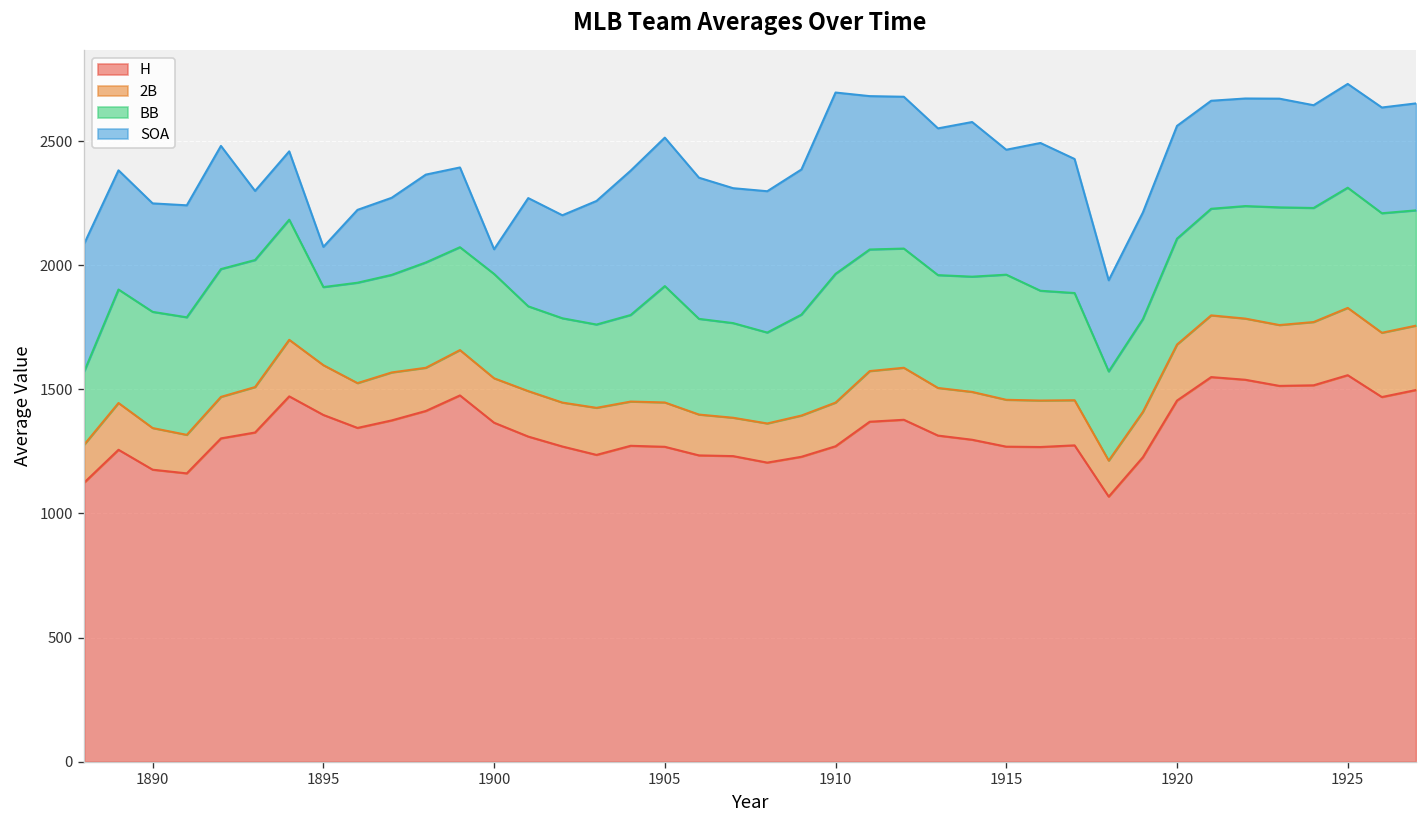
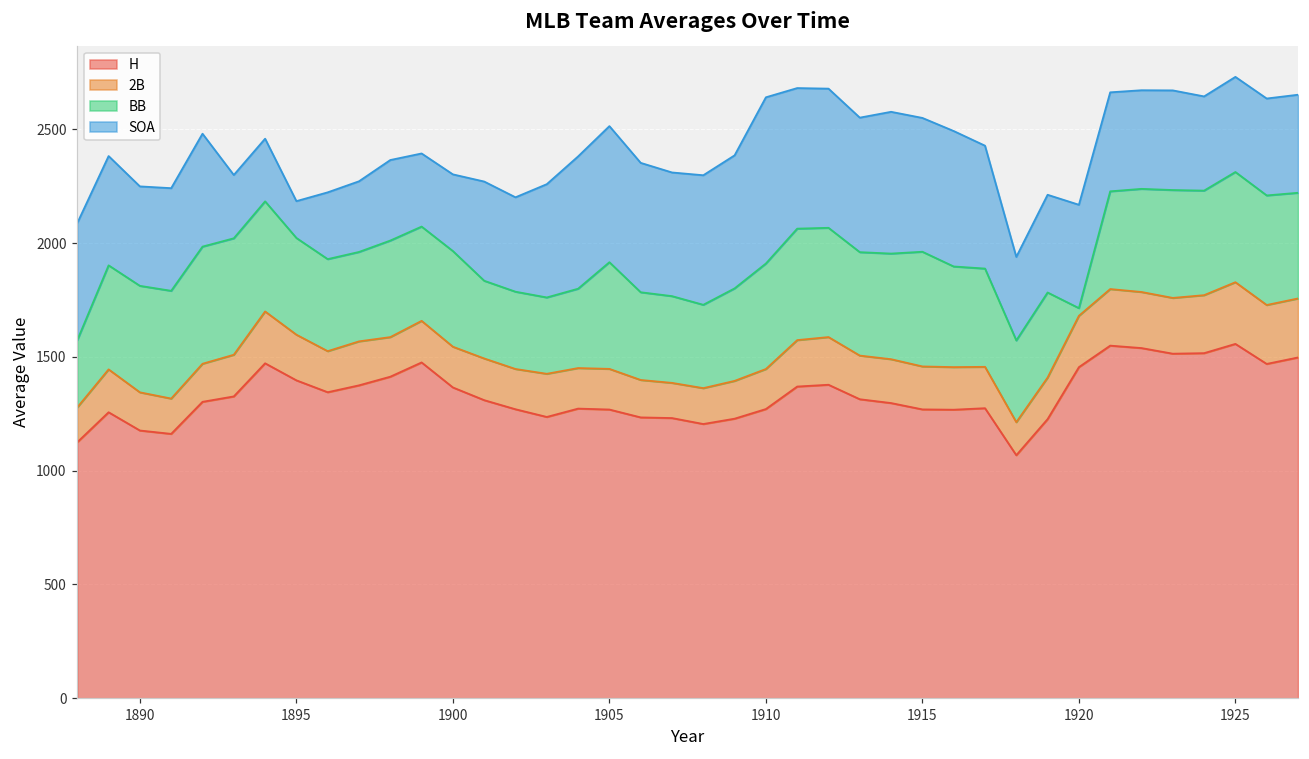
BB, 1895: 310 -> 430
SOA, 1900: 100 -> 340
BB, 1910: 520 -> 460
SOA, 1915: 500 -> 590
BB, 1920: 430 -> 30
